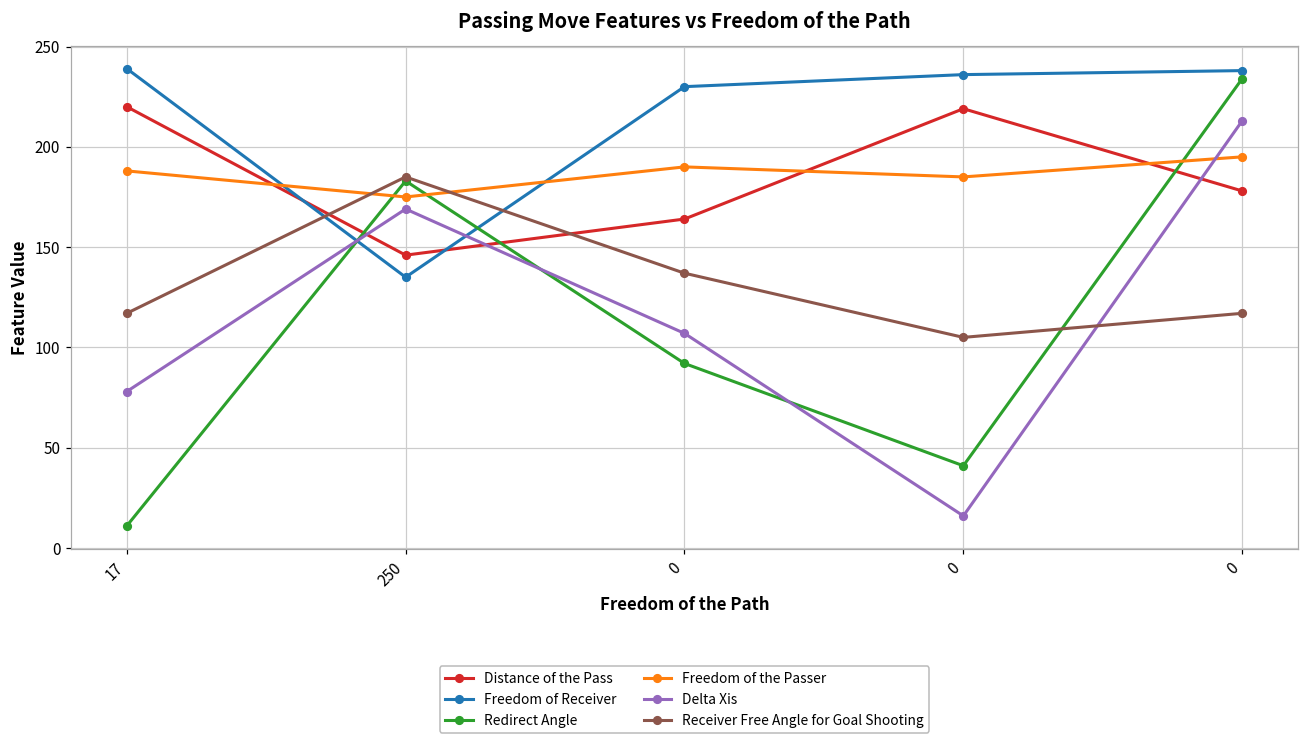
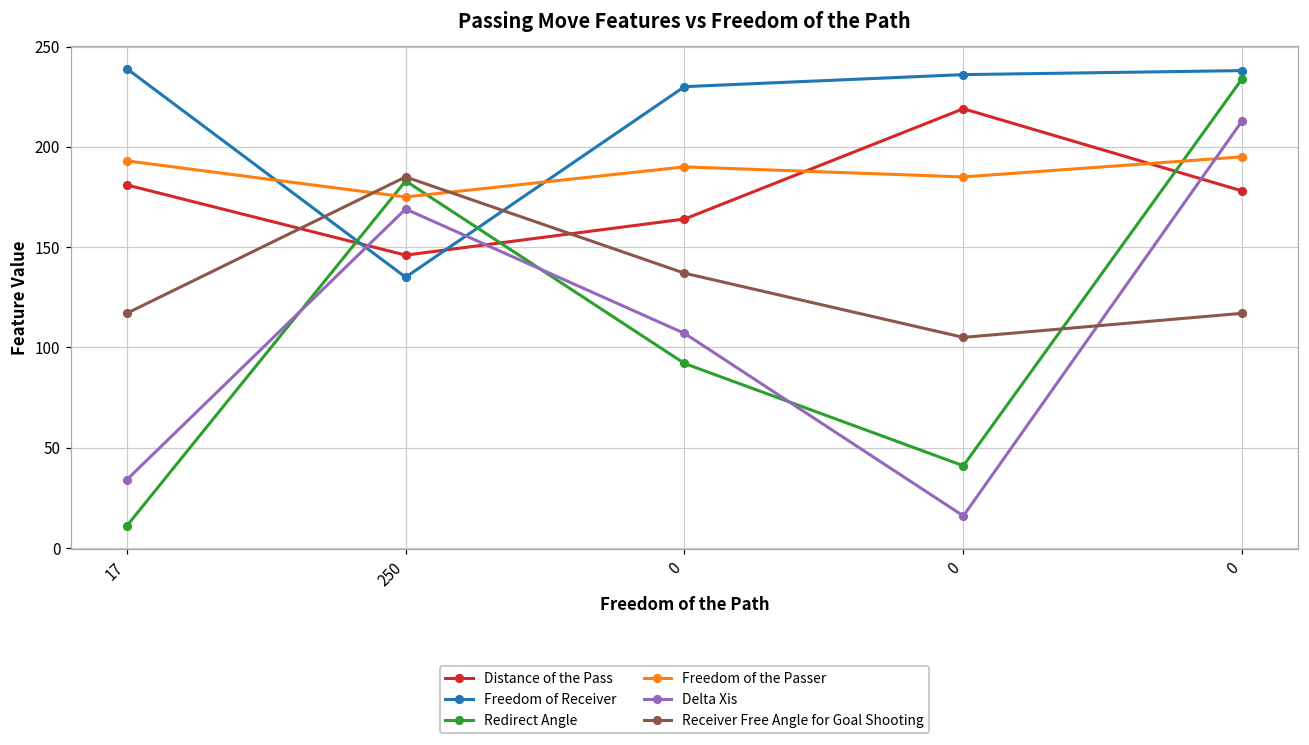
Distance of the Pass, 17: 220 -> 181
Freedom of the Passer, 17: 188 -> 193
Delta Xis, 17: 78 -> 34
